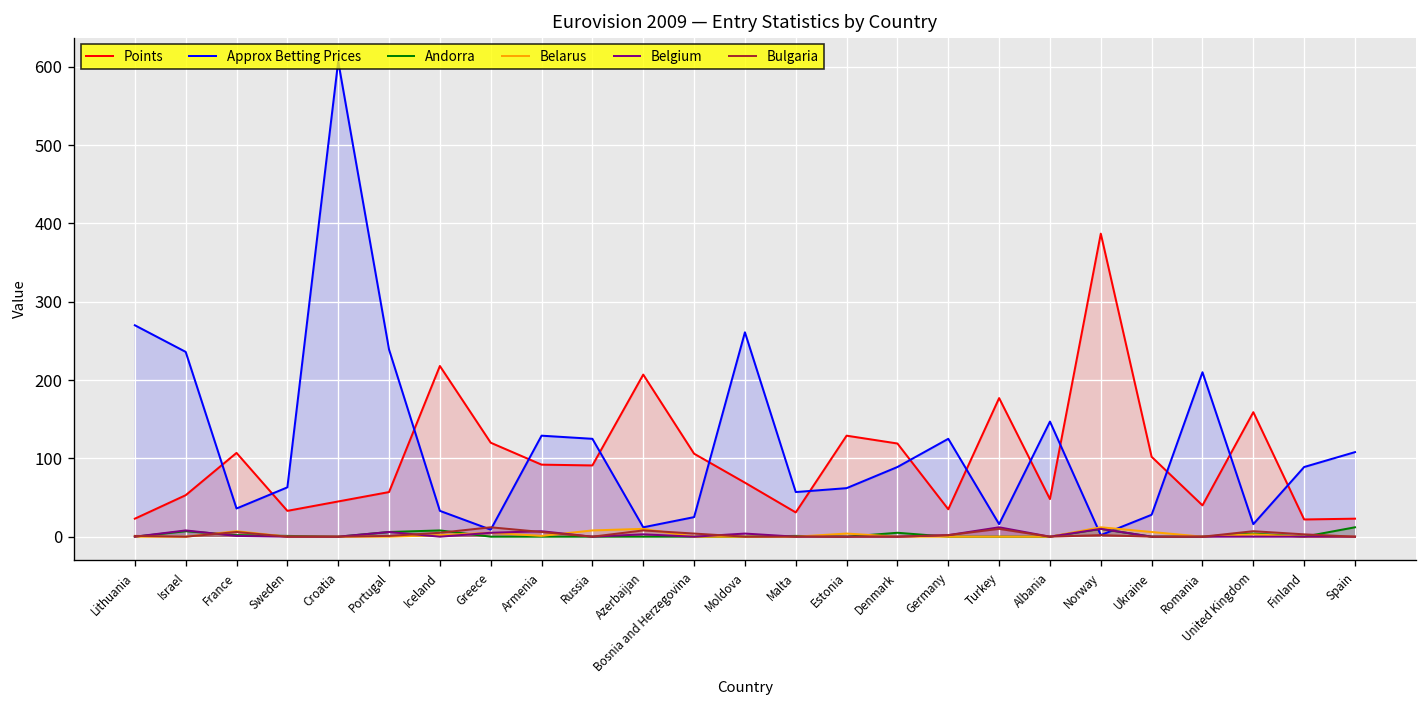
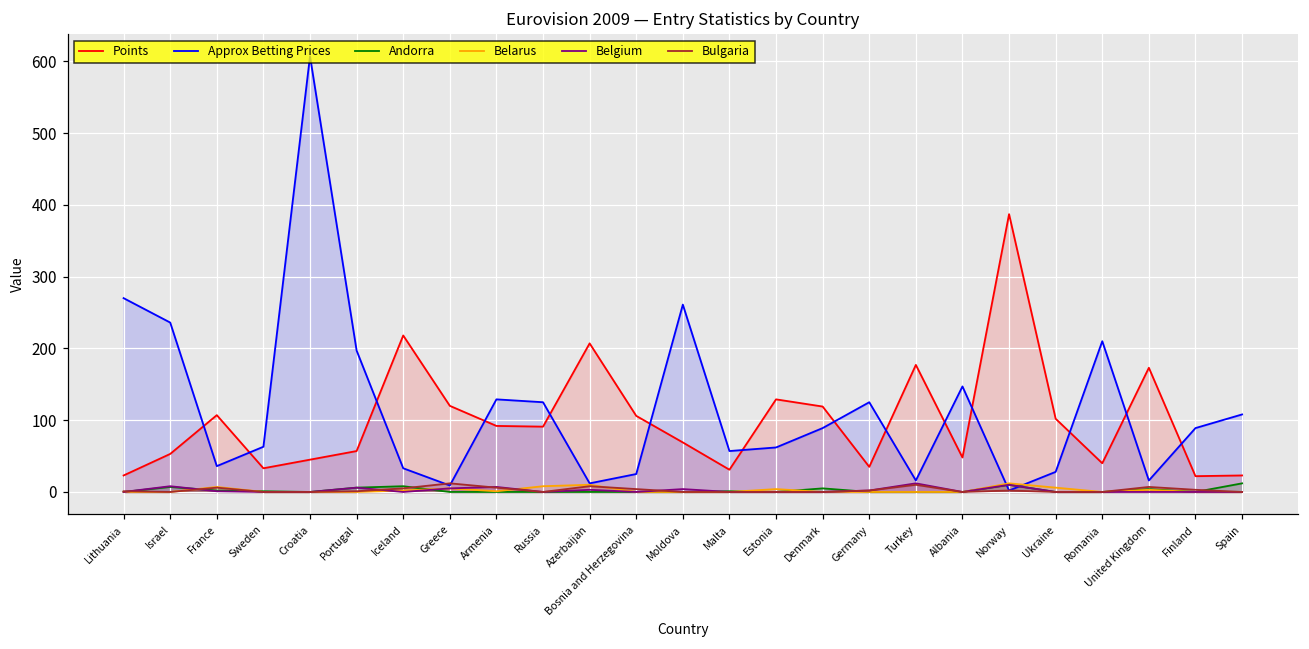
Approx Betting Prices, Portugal: 240 -> 200
Points, United Kingdom: 160 -> 170
